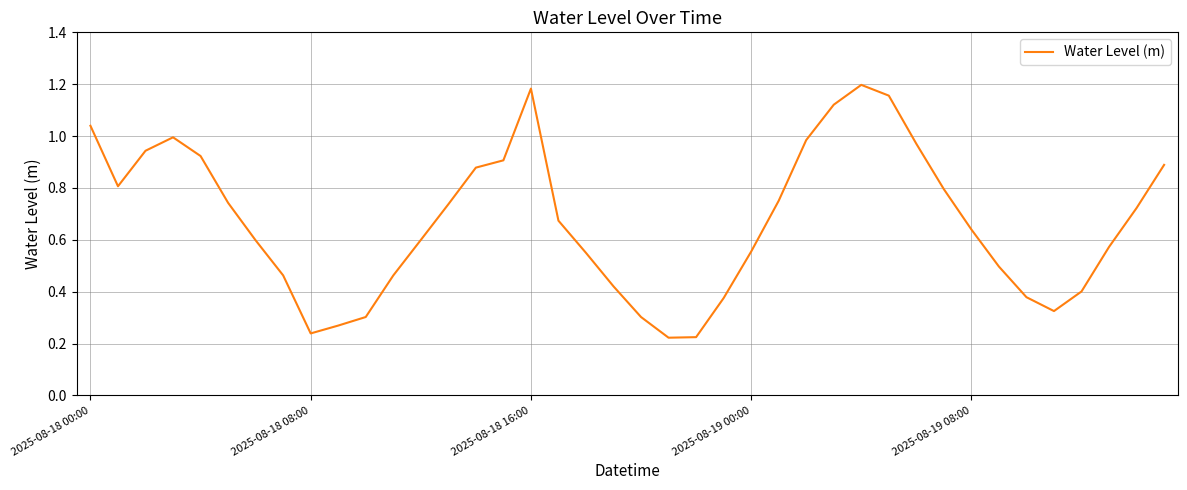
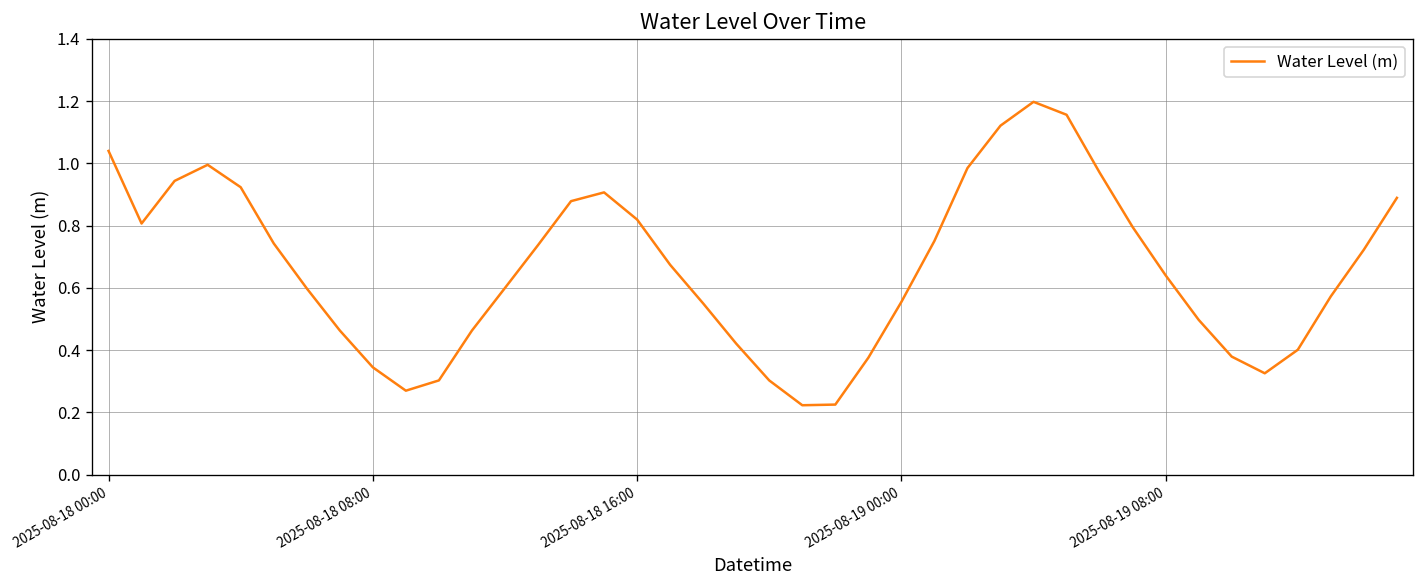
2025-08-18 08:00: 0.24 -> 0.34
2025-08-18 16:00: 1.18 -> 0.82
